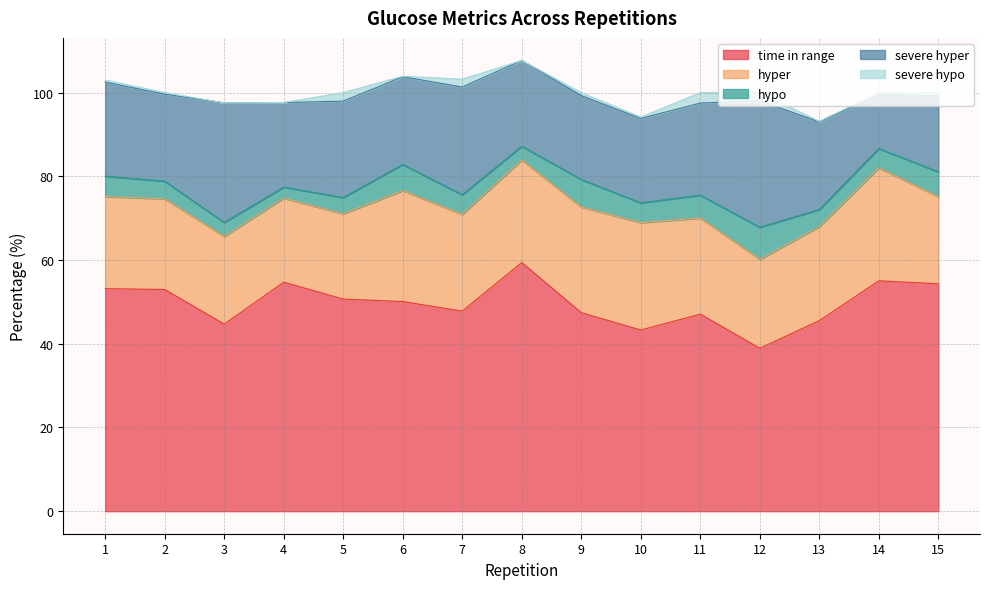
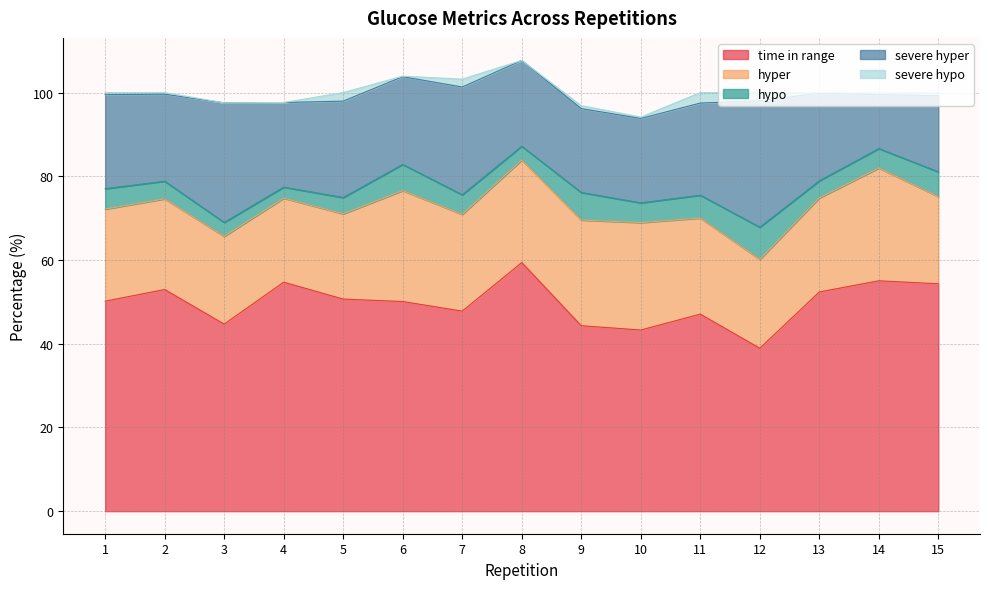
time in range, 1: 53 -> 50
time in range, 9: 47 -> 44
time in range, 13: 46 -> 52
